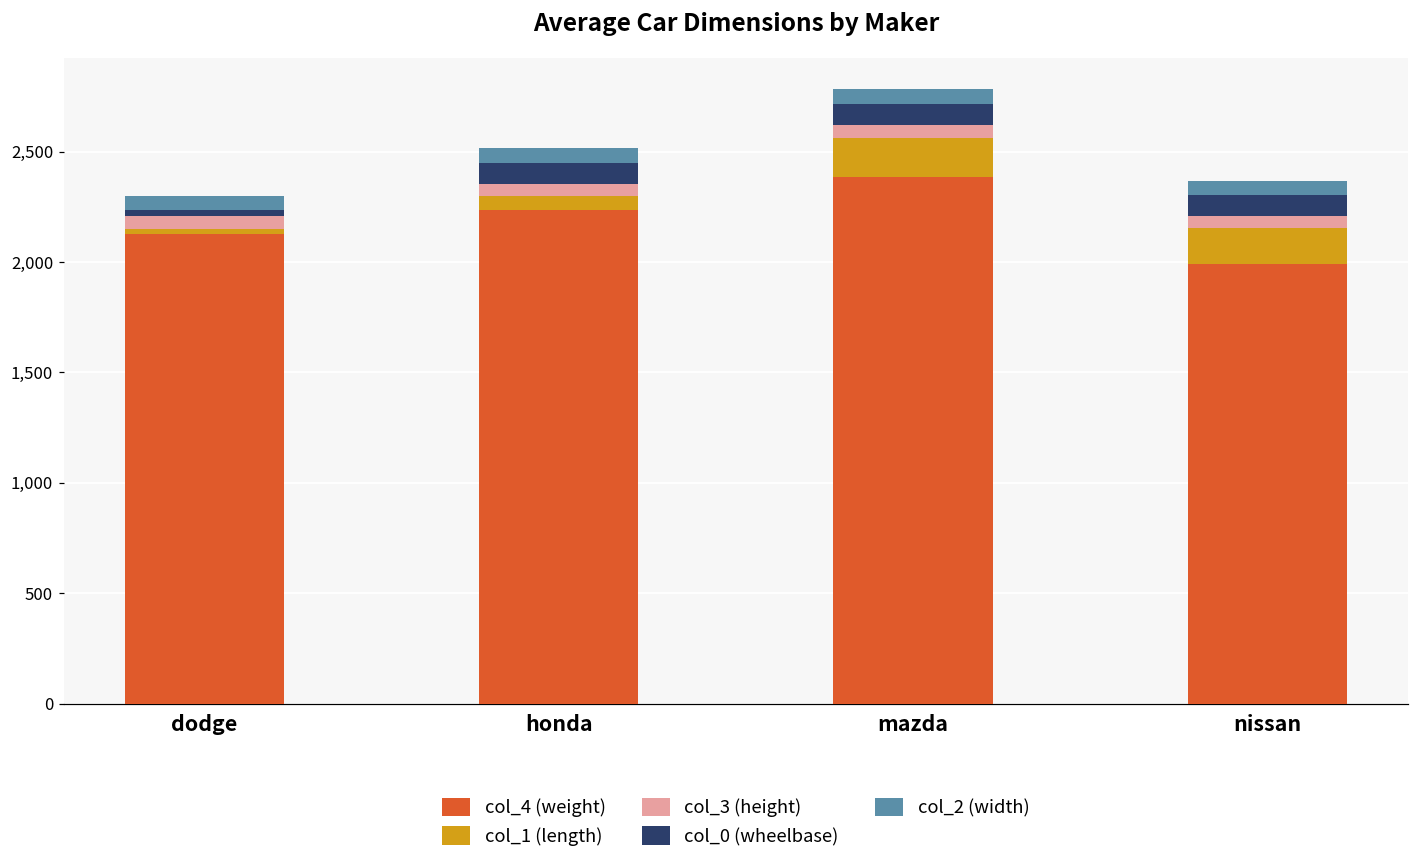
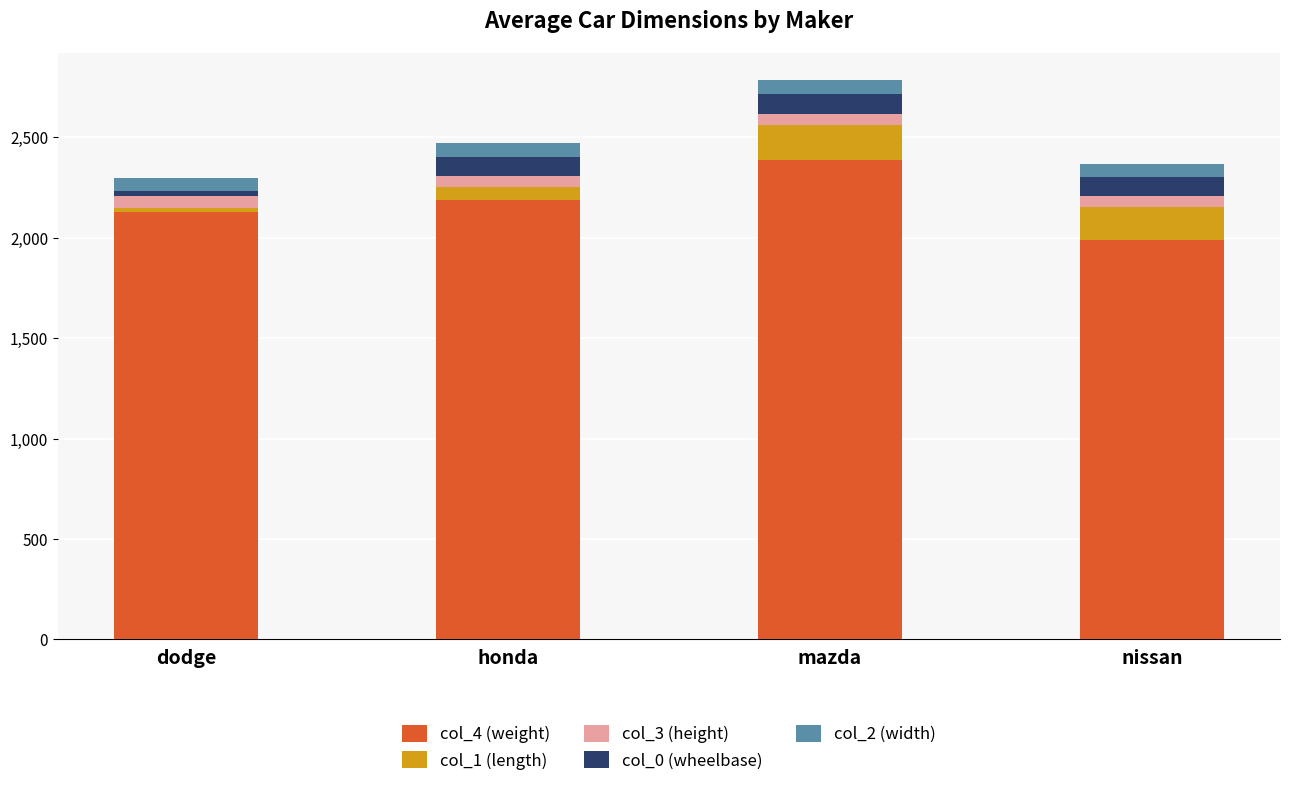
col_4 (weight), honda: 2,240 -> 2,190
